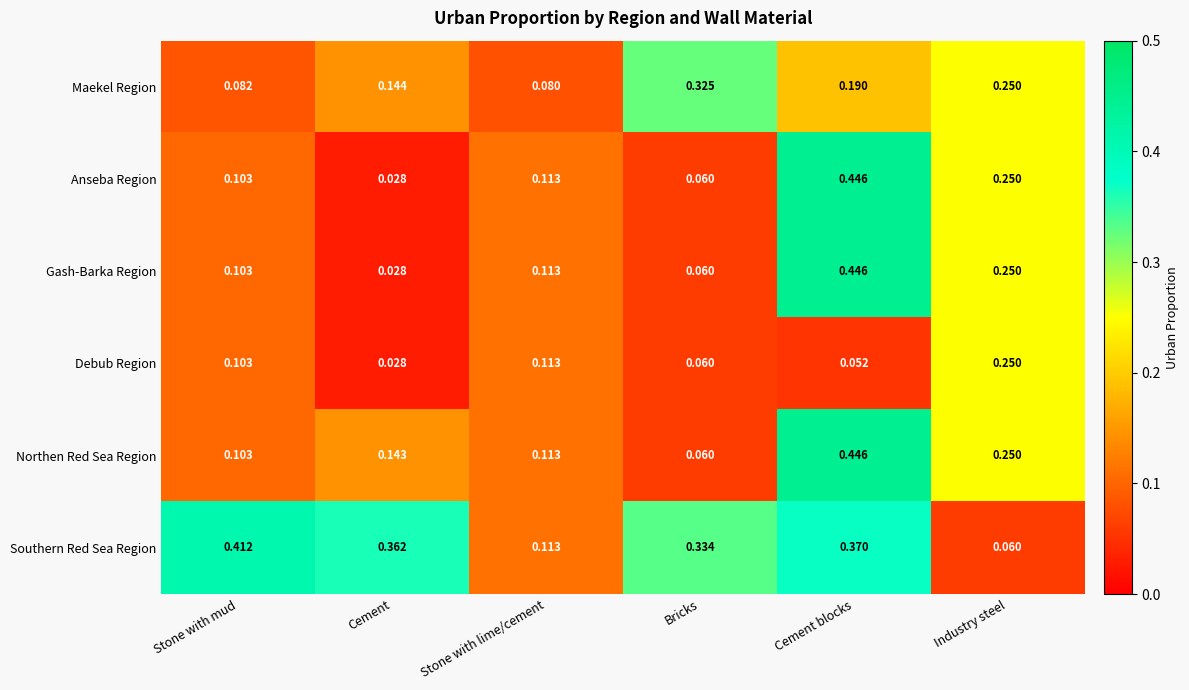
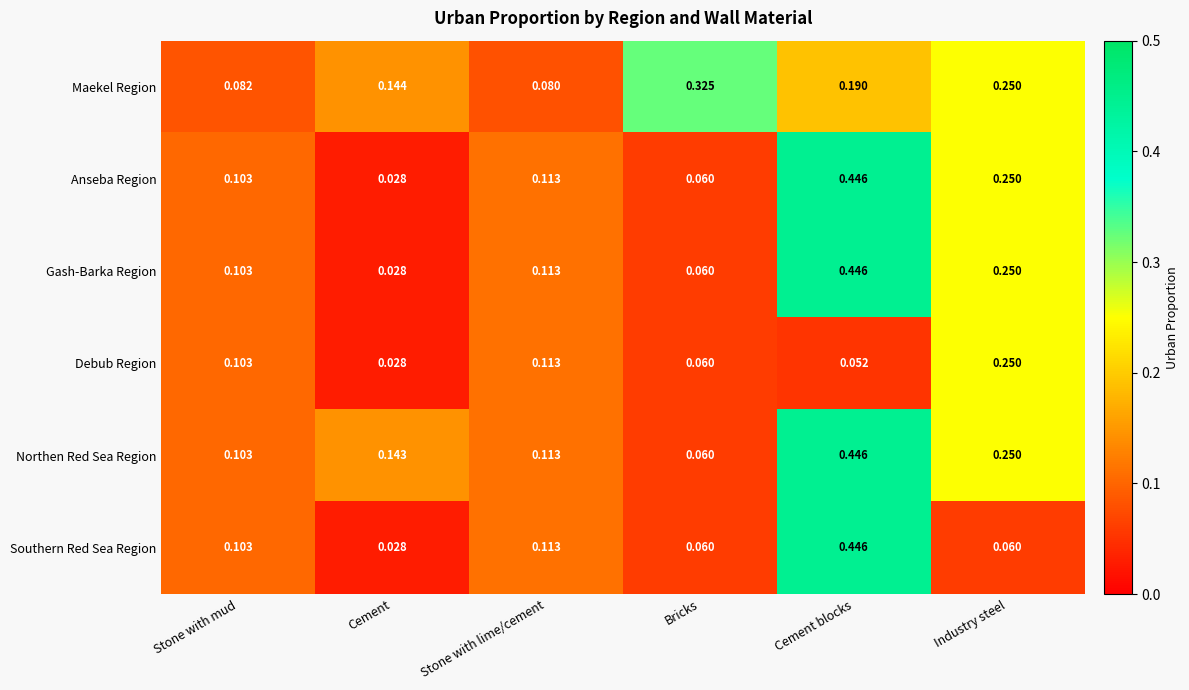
Southern Red Sea Region, Stone with mud: 0.412 -> 0.103
Southern Red Sea Region, Cement: 0.362 -> 0.028
Southern Red Sea Region, Bricks: 0.334 -> 0.060
Southern Red Sea Region, Cement blocks: 0.370 -> 0.446
